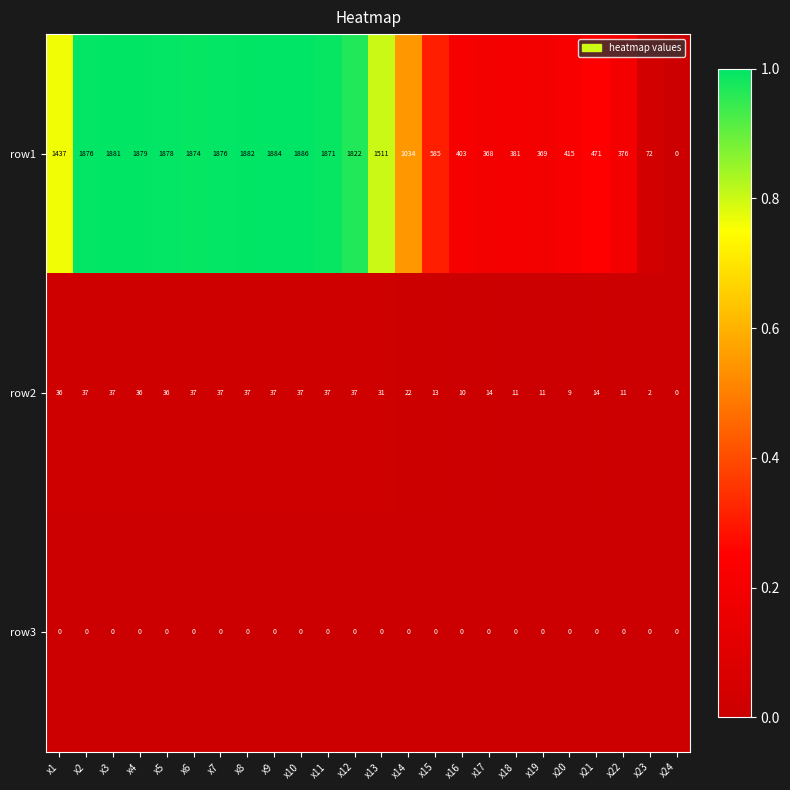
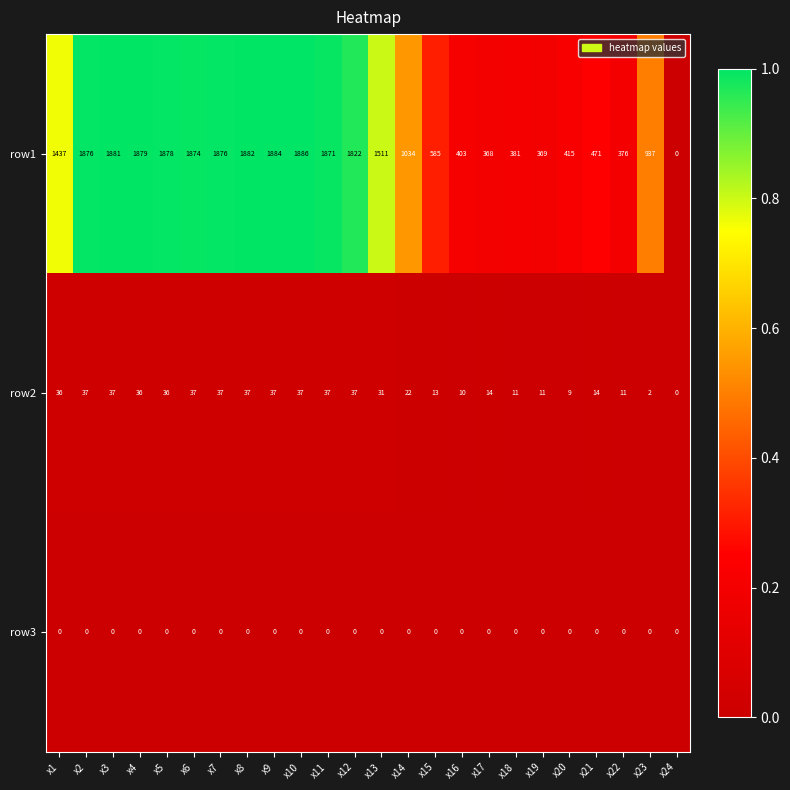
row1, x23: 72 -> 937
